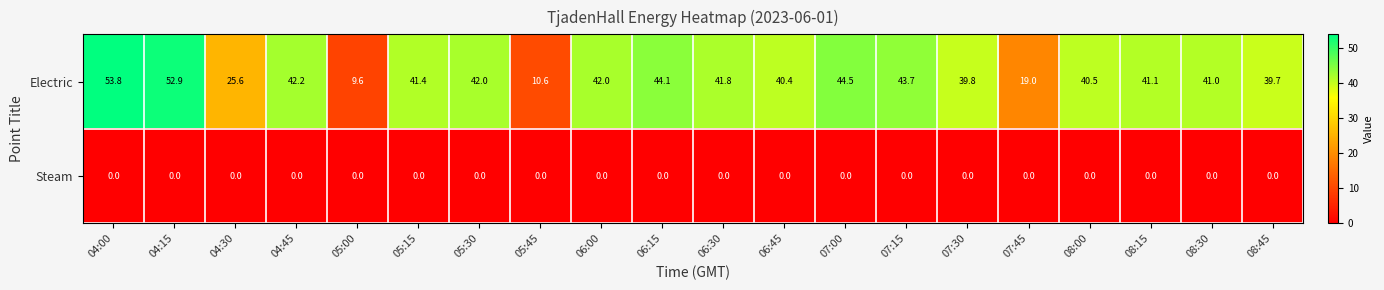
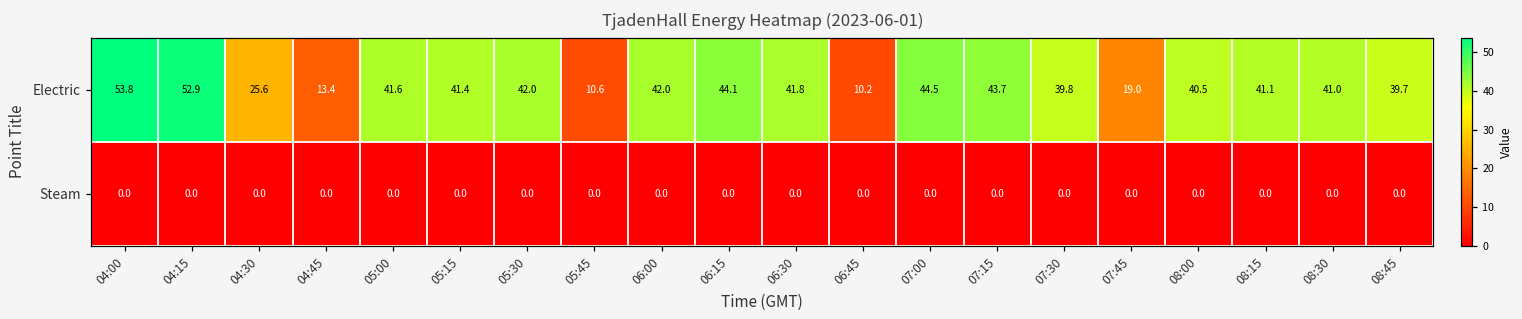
Electric, 04:45: 42.2 -> 13.4
Electric, 05:00: 9.6 -> 41.6
Electric, 06:45: 40.4 -> 10.2
